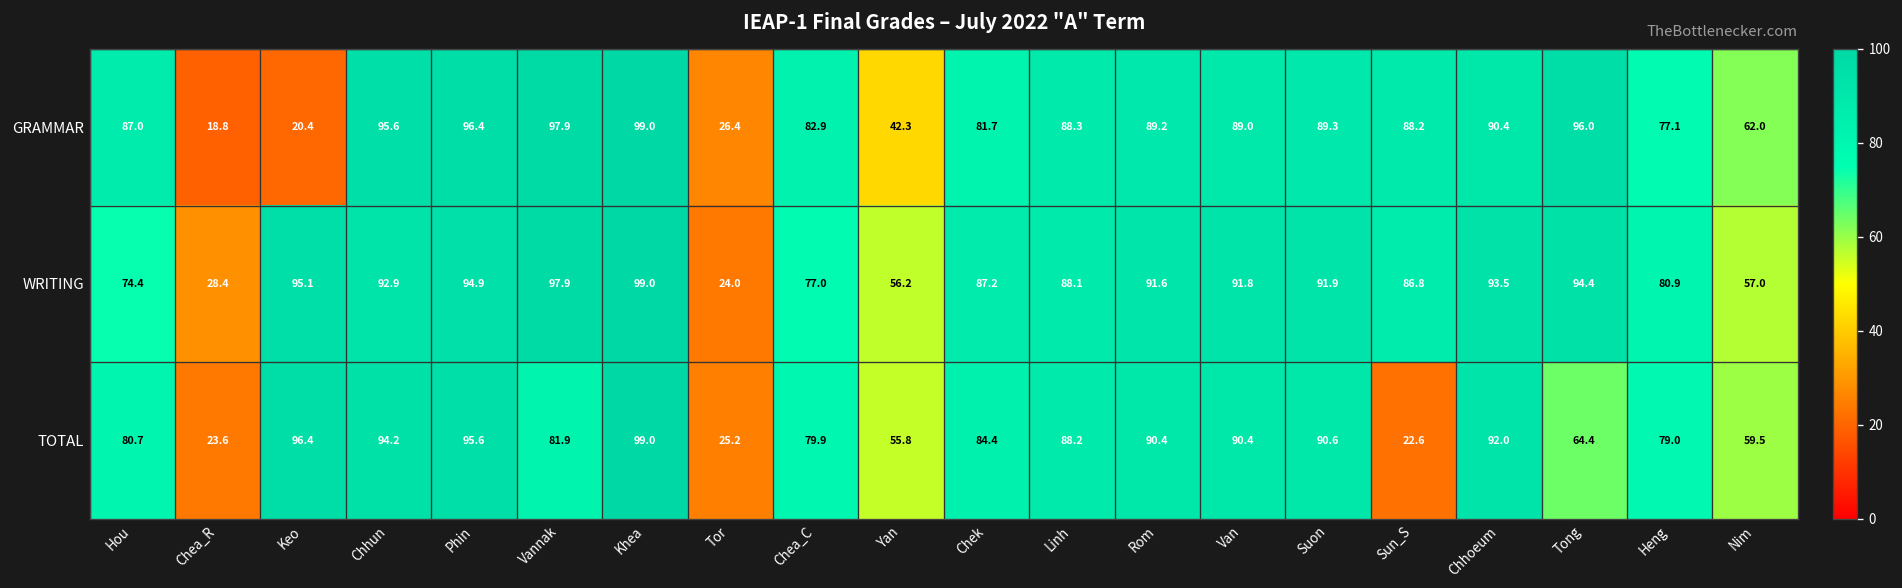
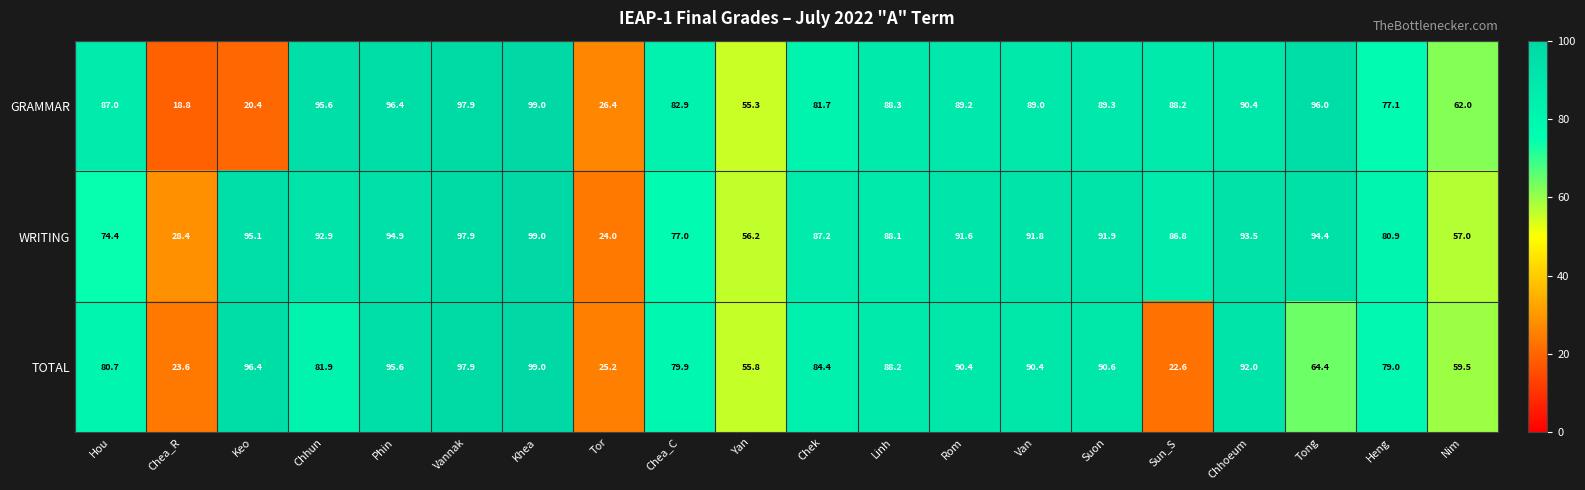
GRAMMAR, Yan: 42.3 -> 55.3
TOTAL, Chhun: 94.2 -> 81.9
TOTAL, Vannak: 81.9 -> 97.9
